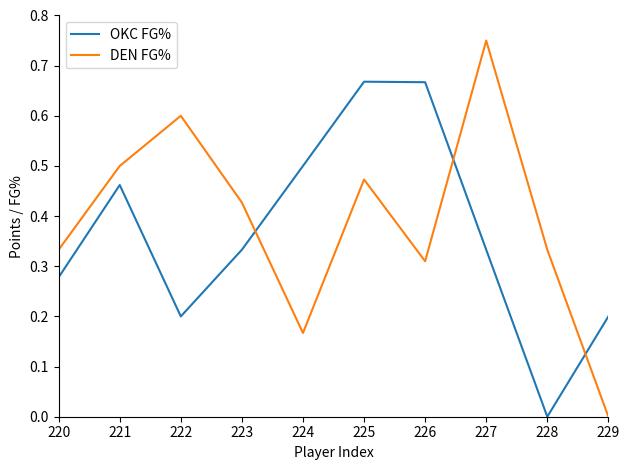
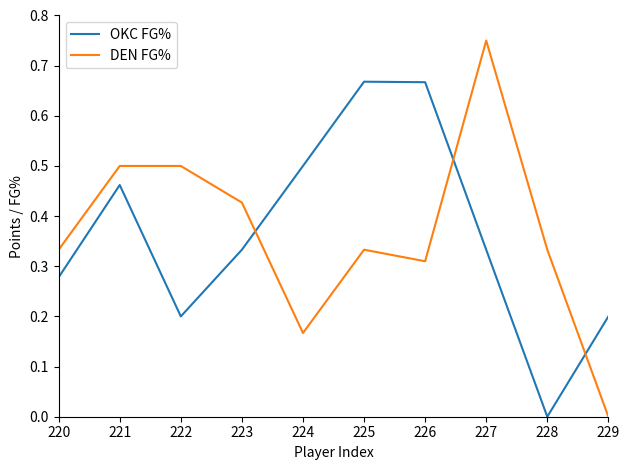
DEN FG%, 222: 0.6 -> 0.5
DEN FG%, 225: 0.47 -> 0.33
